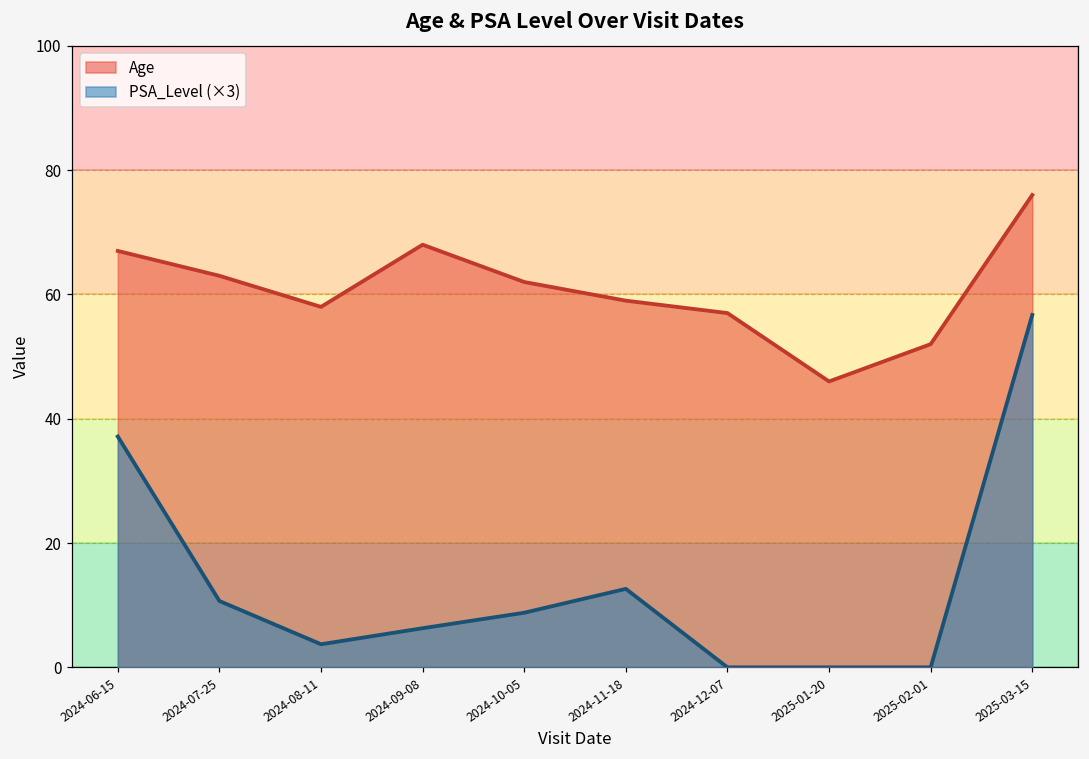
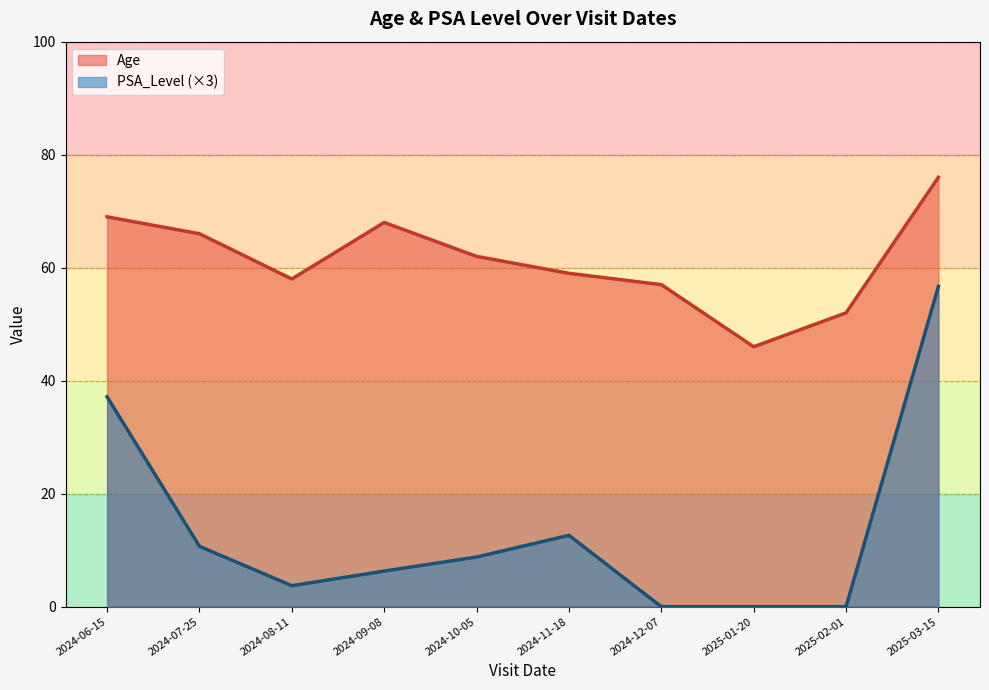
Age, 2024-06-15: 67 -> 69
Age, 2024-07-25: 63 -> 66
